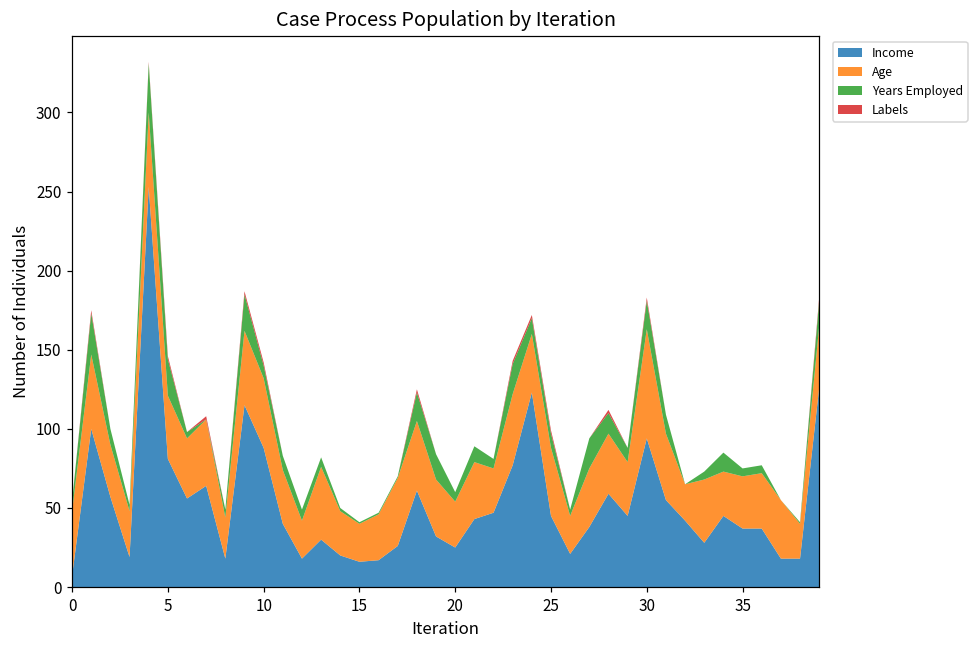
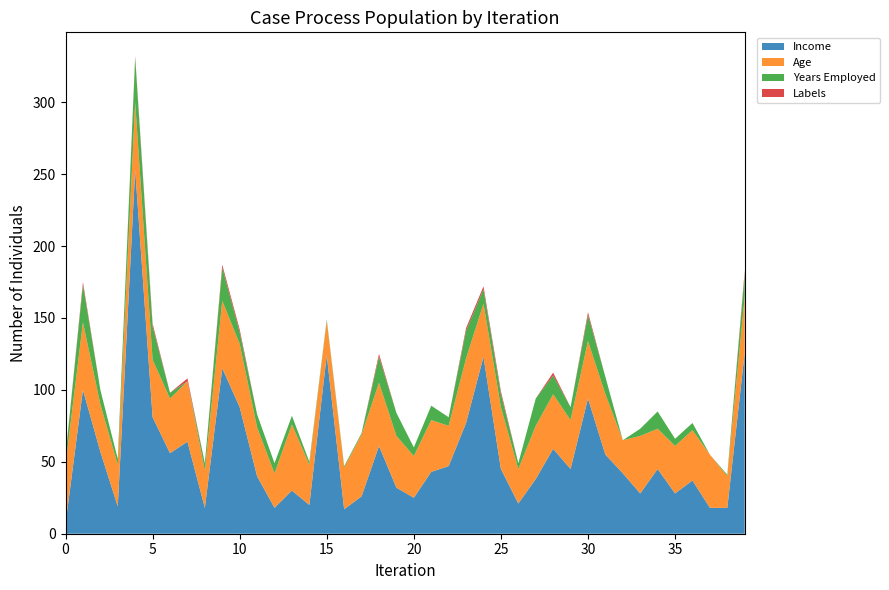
Income, 15: 16 -> 124
Age, 30: 69 -> 40
Income, 35: 37 -> 28
